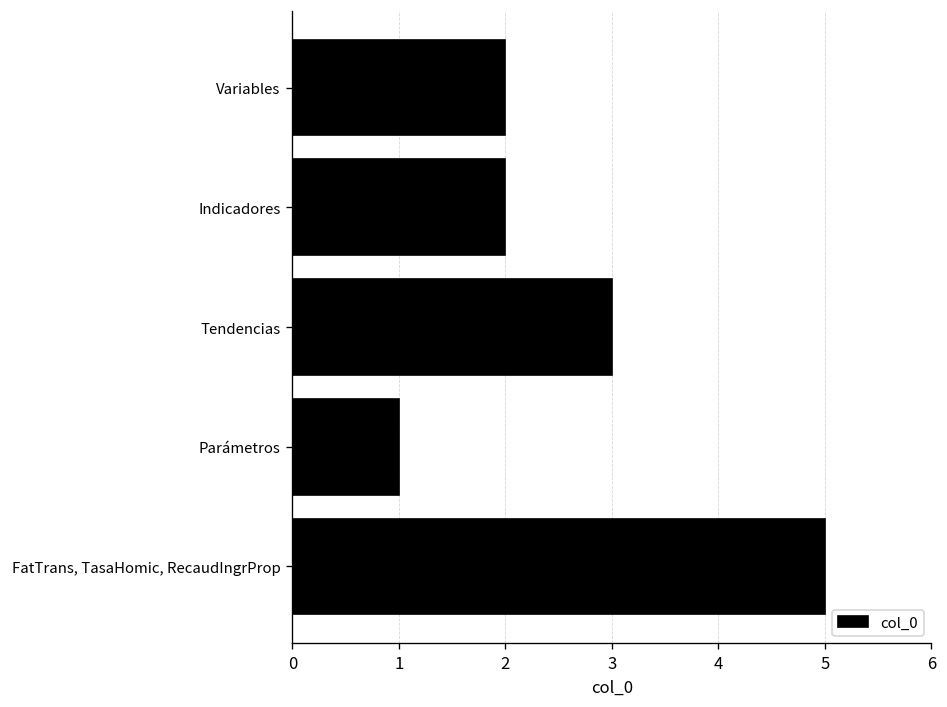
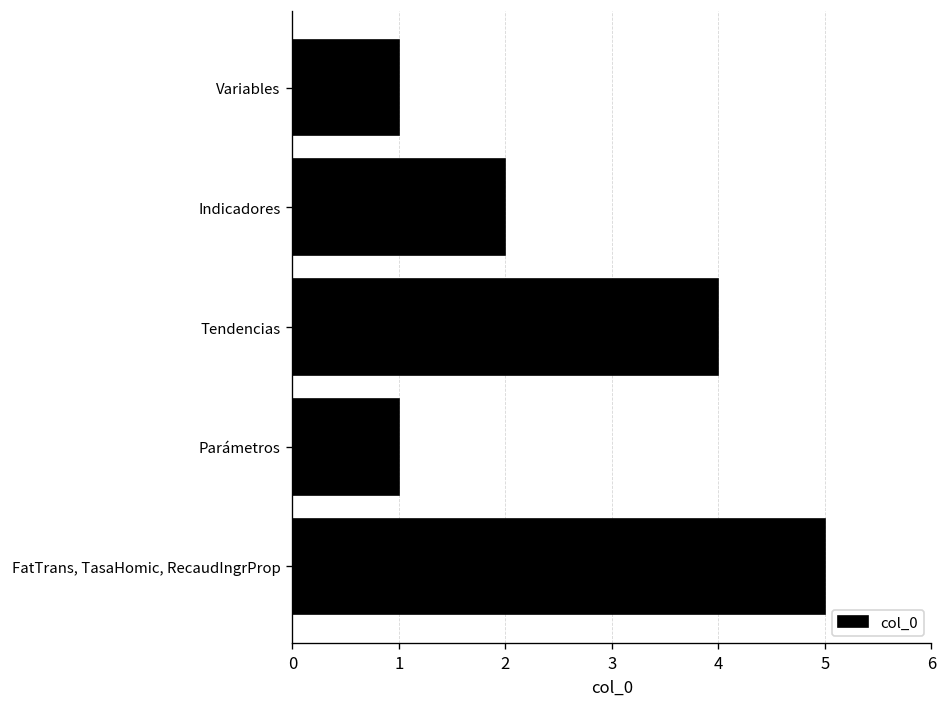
Variables: 2 -> 1
Tendencias: 3 -> 4
